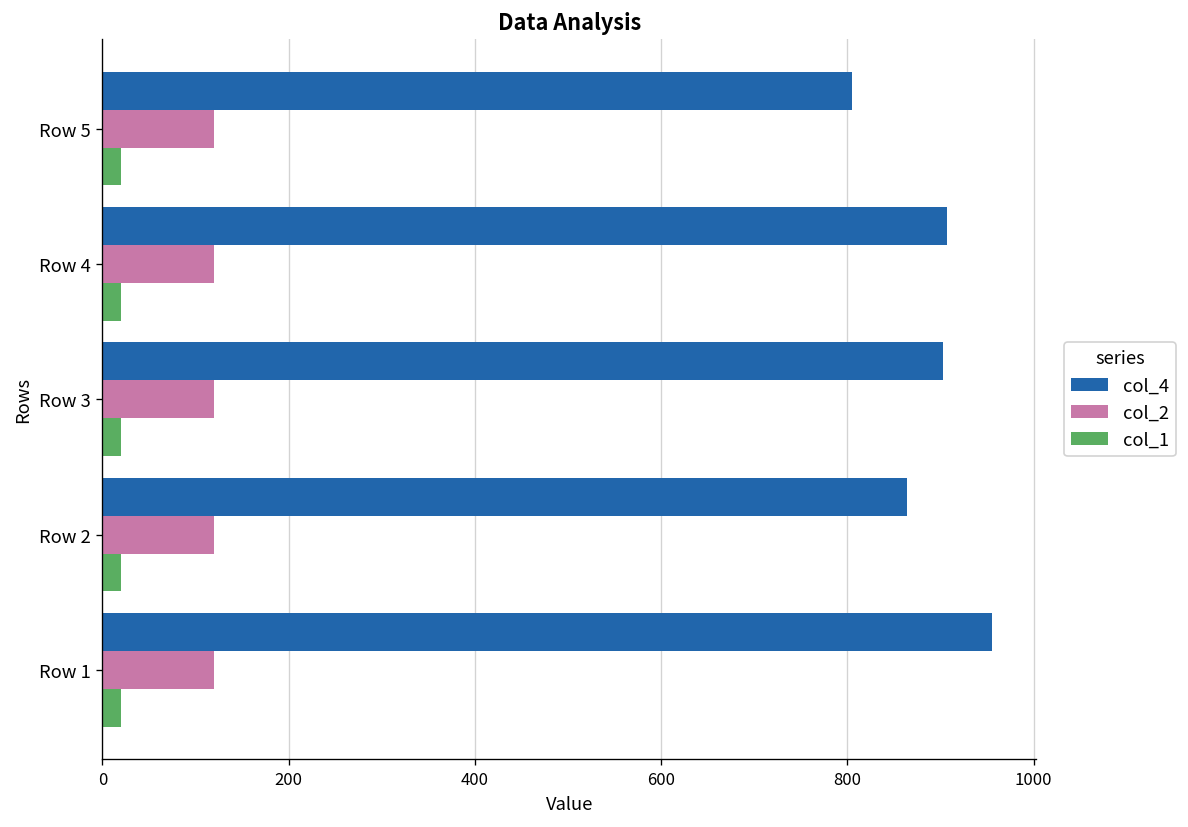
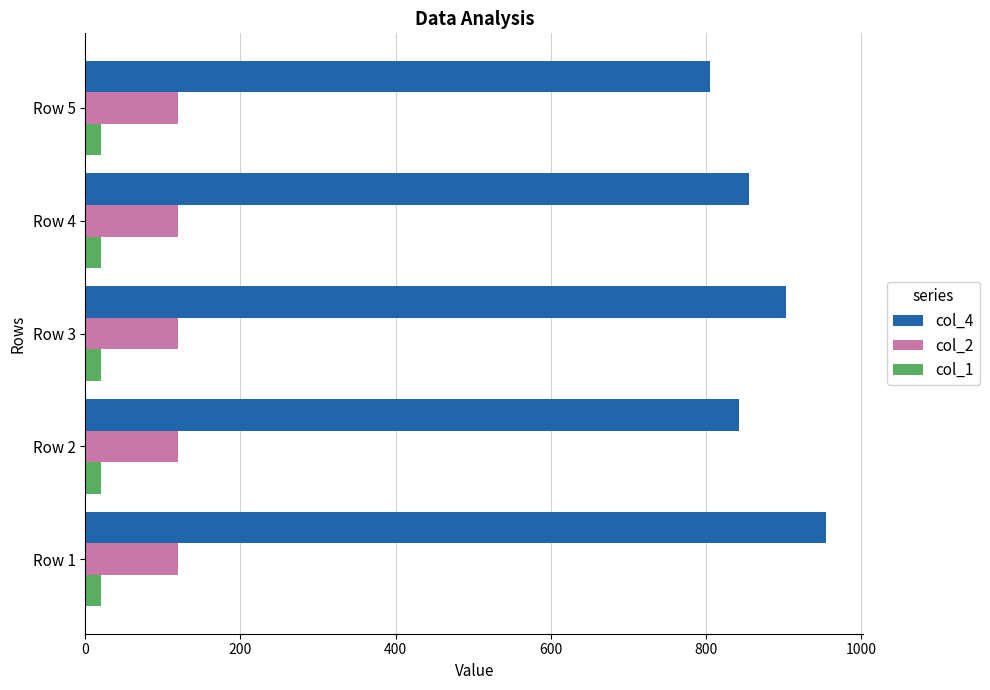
col_4, Row 4: 910 -> 860
col_4, Row 2: 860 -> 840
